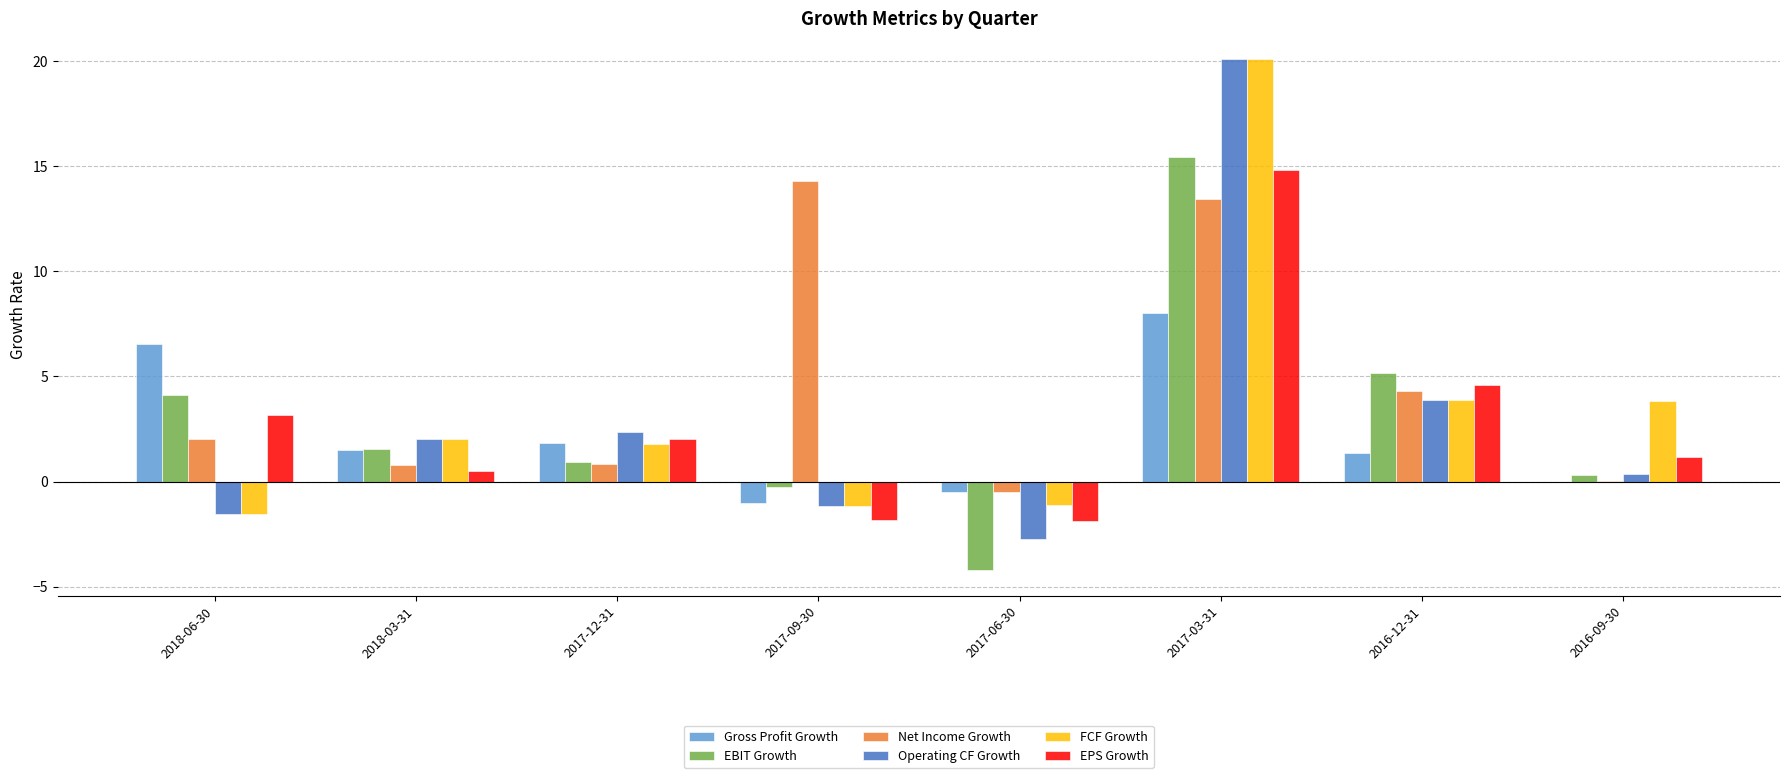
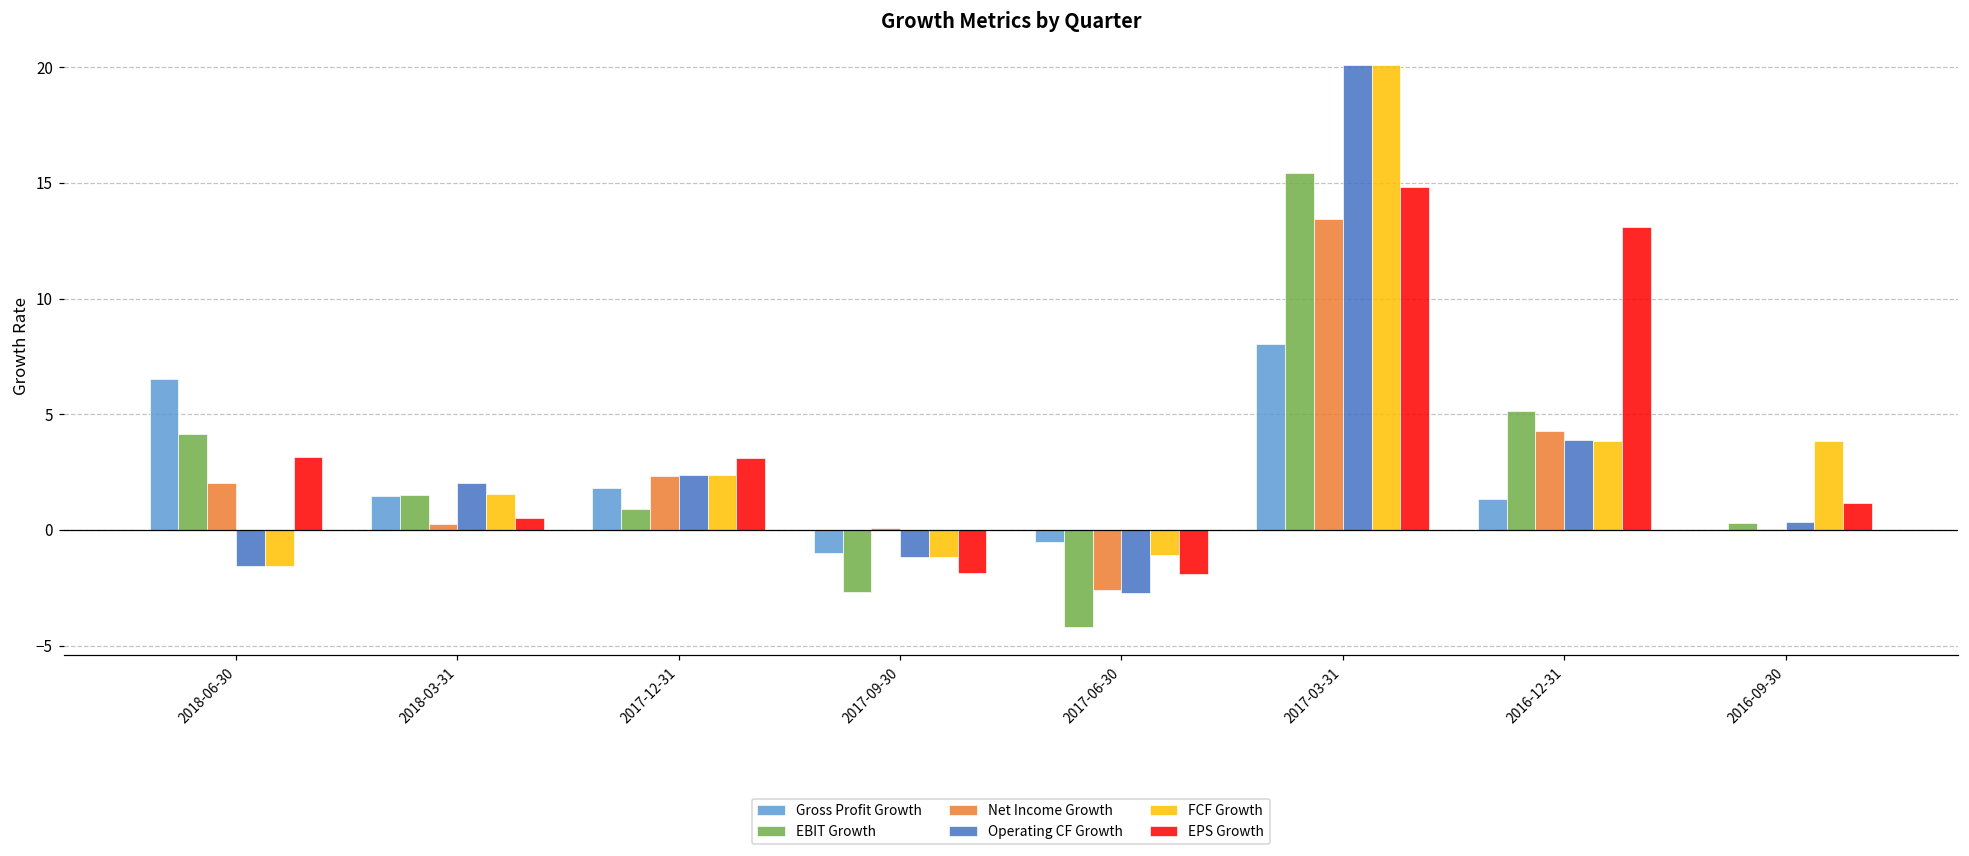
Net Income Growth, 2018-03-31: 0.8 -> 0.3
FCF Growth, 2018-03-31: 2.0 -> 1.5
Net Income Growth, 2017-12-31: 0.8 -> 2.3
FCF Growth, 2017-12-31: 1.8 -> 2.4
EPS Growth, 2017-12-31: 2.0 -> 3.1
EBIT Growth, 2017-09-30: -0.3 -> -2.7
Net Income Growth, 2017-09-30: 14.3 -> 0.1
Net Income Growth, 2017-06-30: -0.5 -> -2.6
EPS Growth, 2016-12-31: 4.6 -> 13.1
